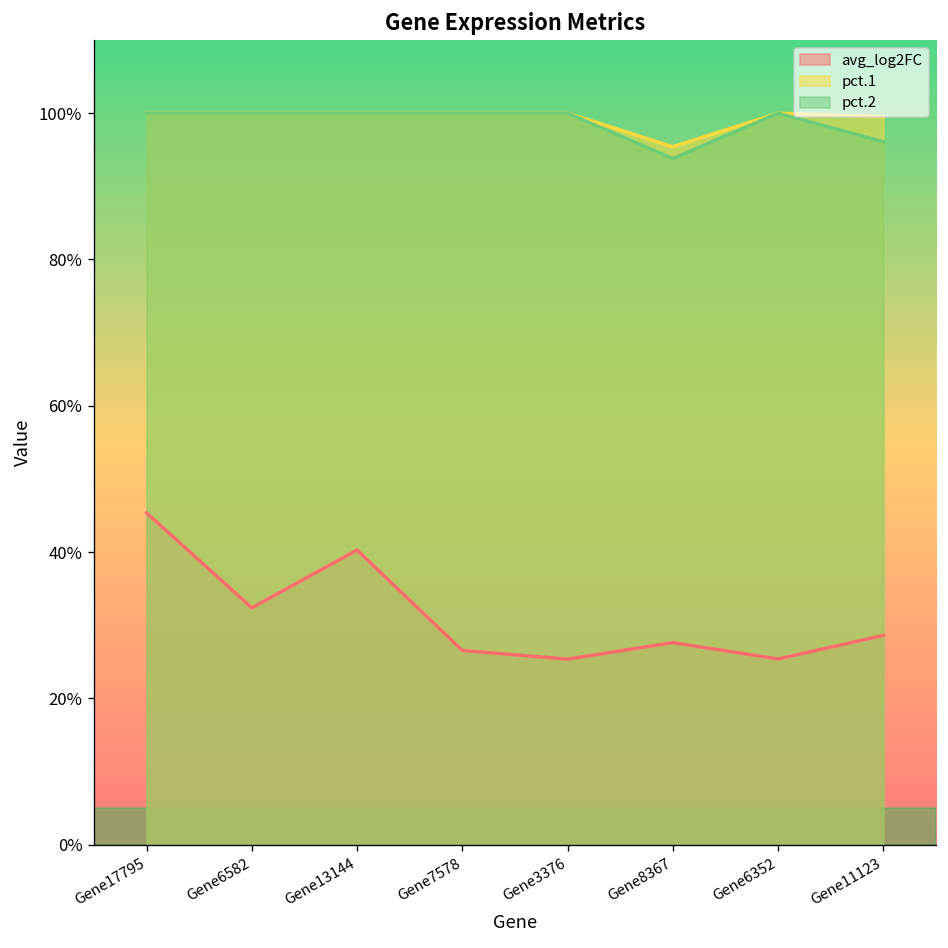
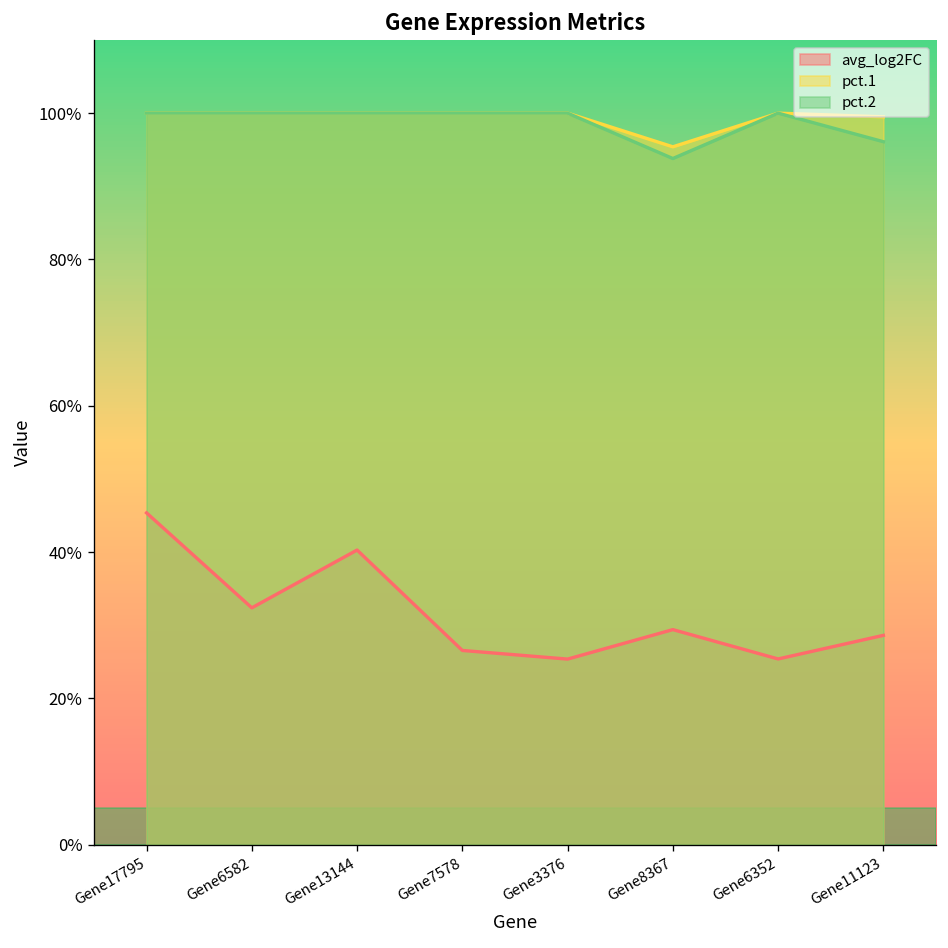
avg_log2FC, Gene8367: 28% -> 29%
